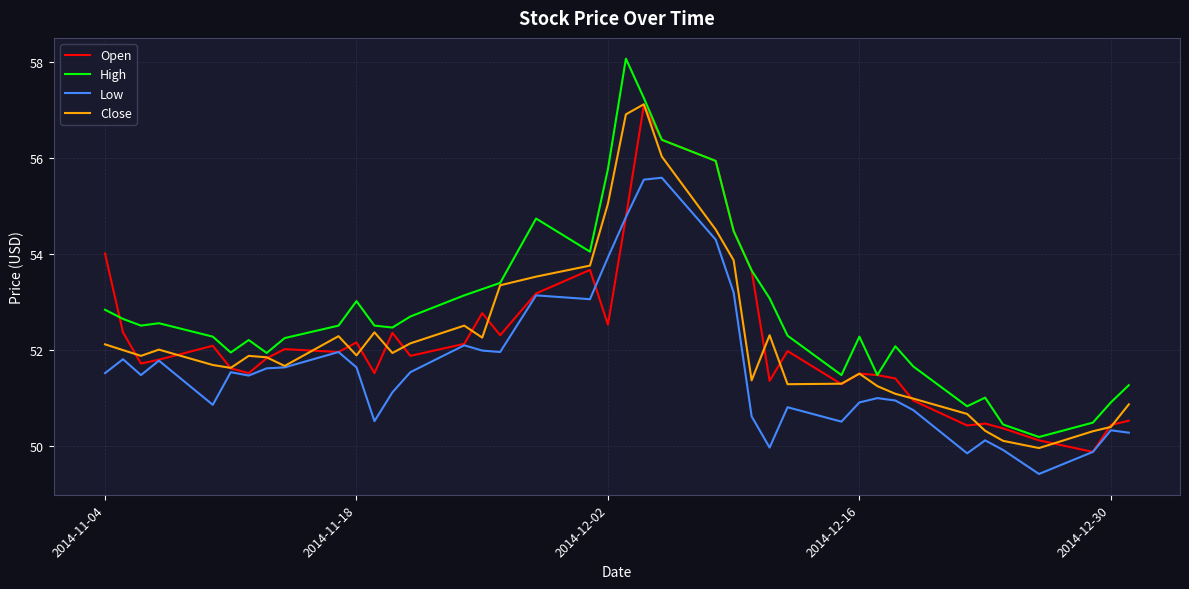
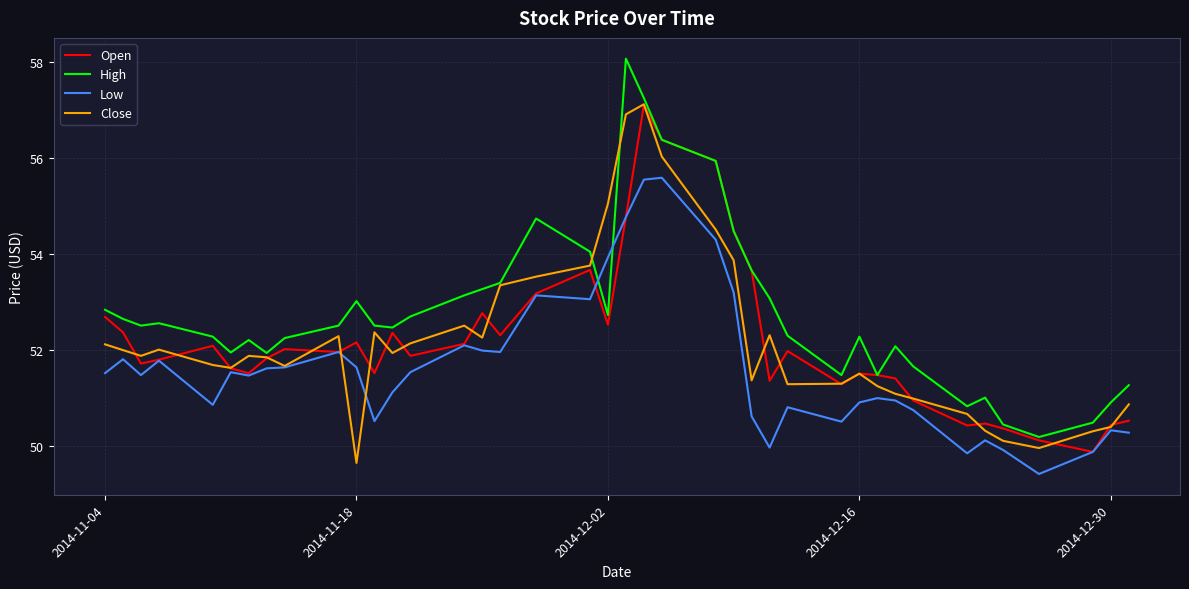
Open, 2014-11-04: 54.0 -> 52.7
Close, 2014-11-18: 51.9 -> 49.6
High, 2014-12-02: 55.8 -> 52.7
